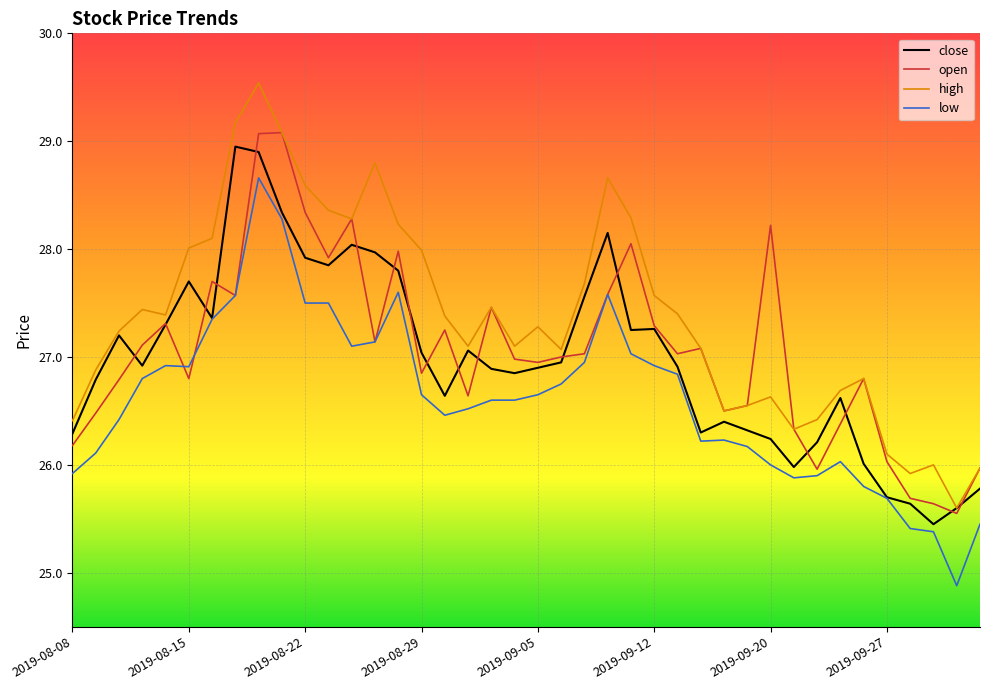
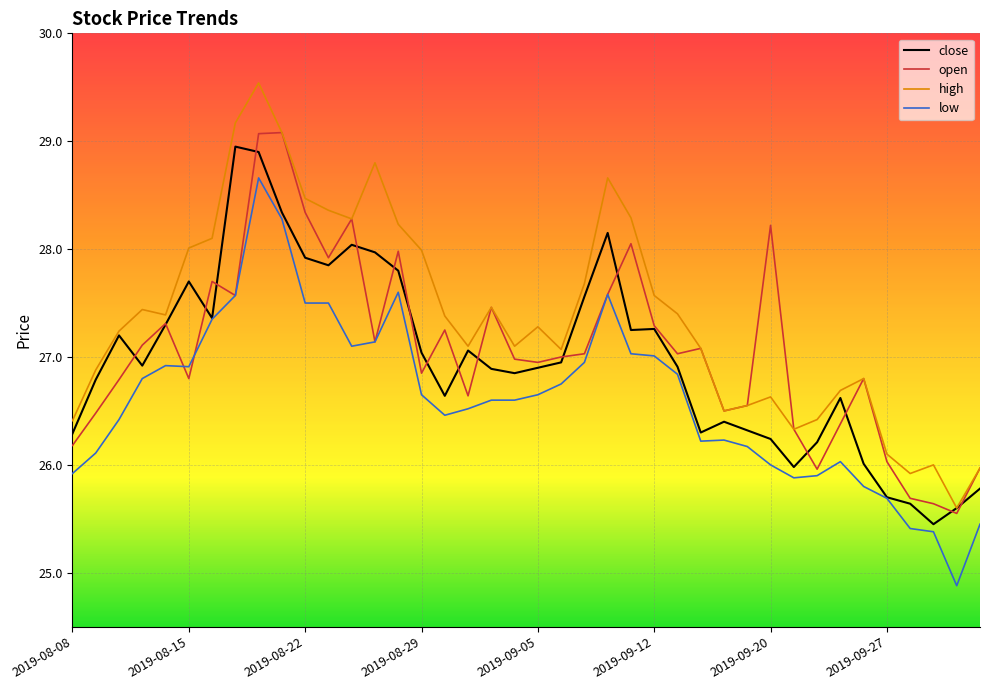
high, 2019-08-22: 28.59 -> 28.47
low, 2019-09-12: 26.92 -> 27.01
